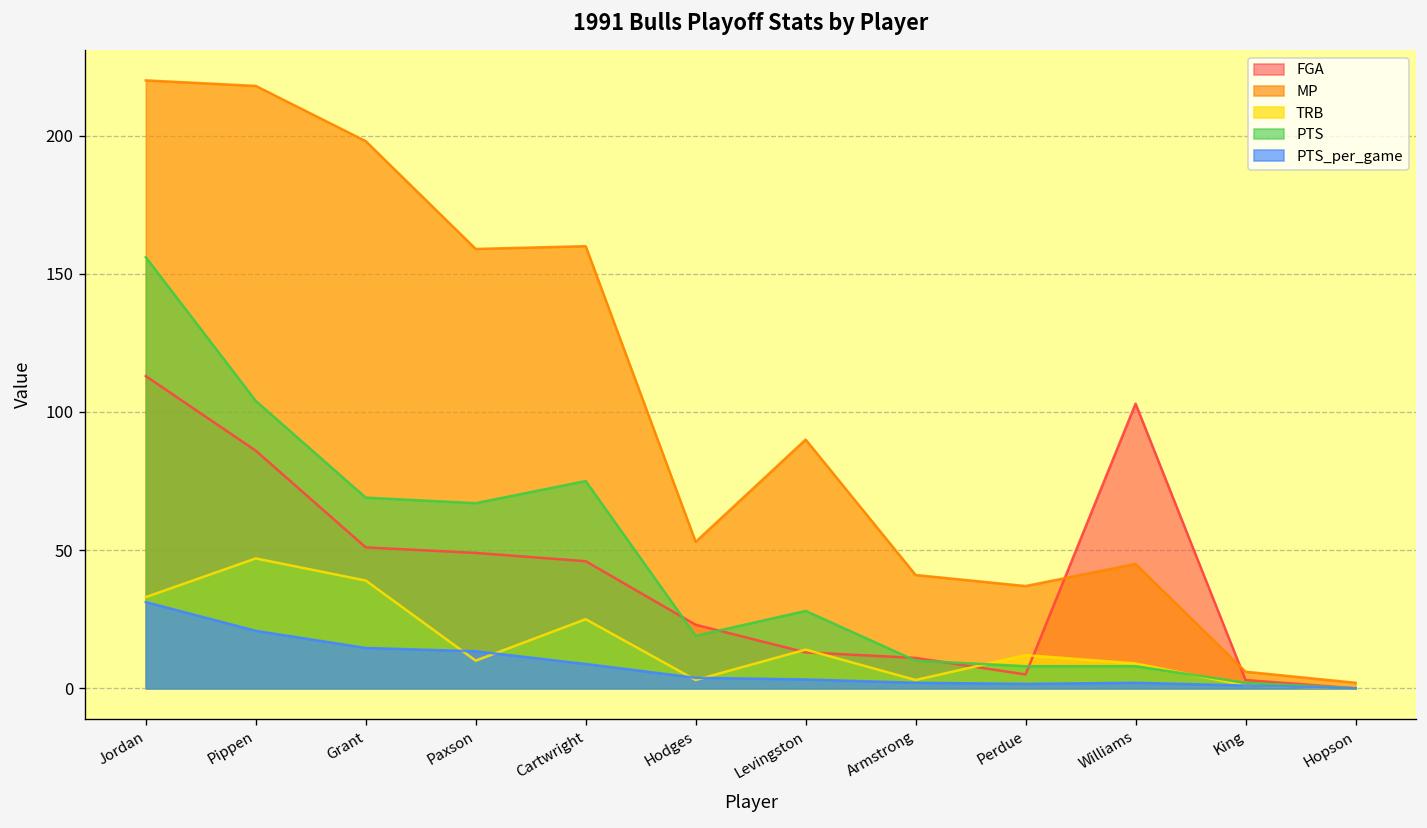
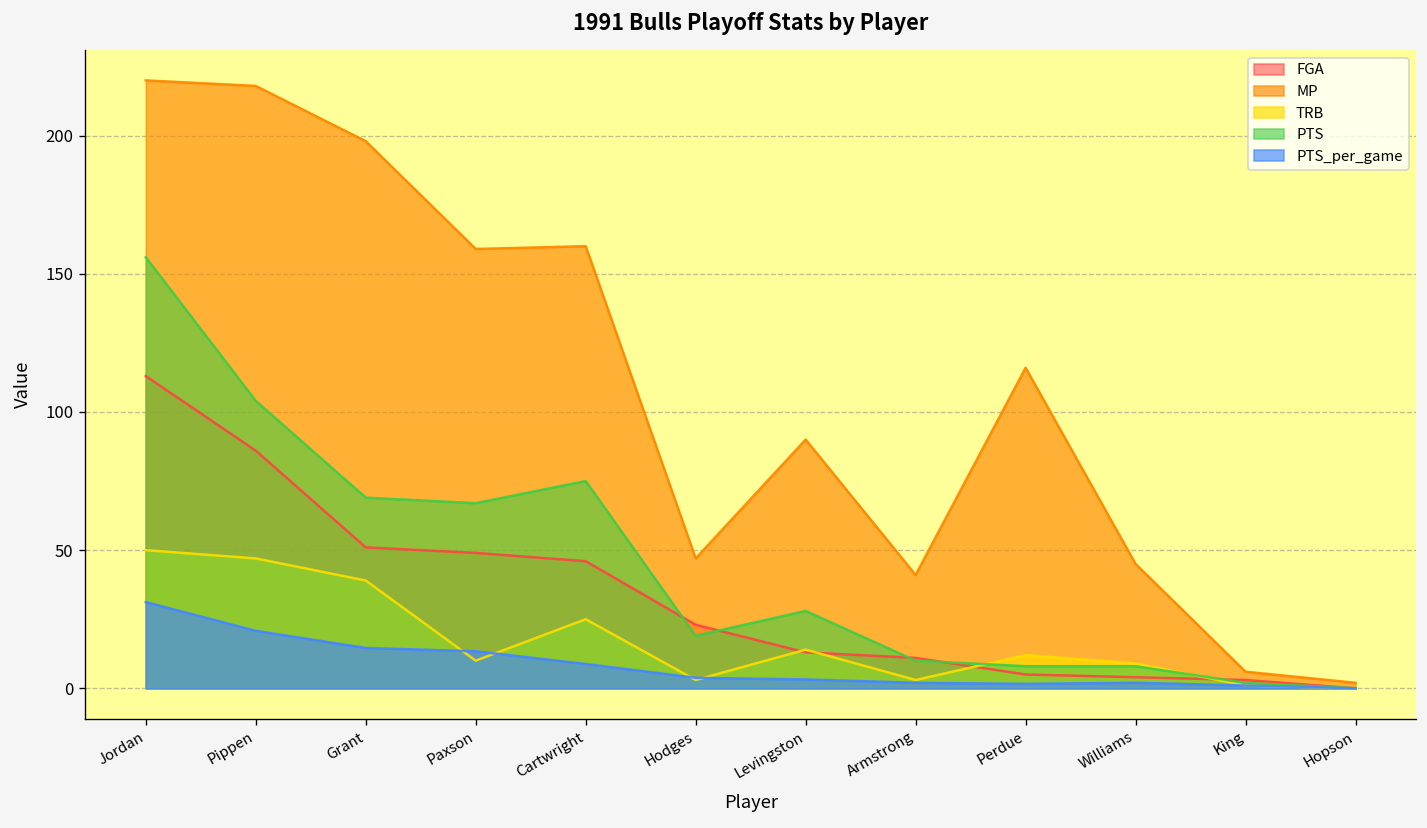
TRB, Jordan: 33 -> 50
MP, Hodges: 53 -> 47
MP, Perdue: 37 -> 116
FGA, Williams: 103 -> 4
